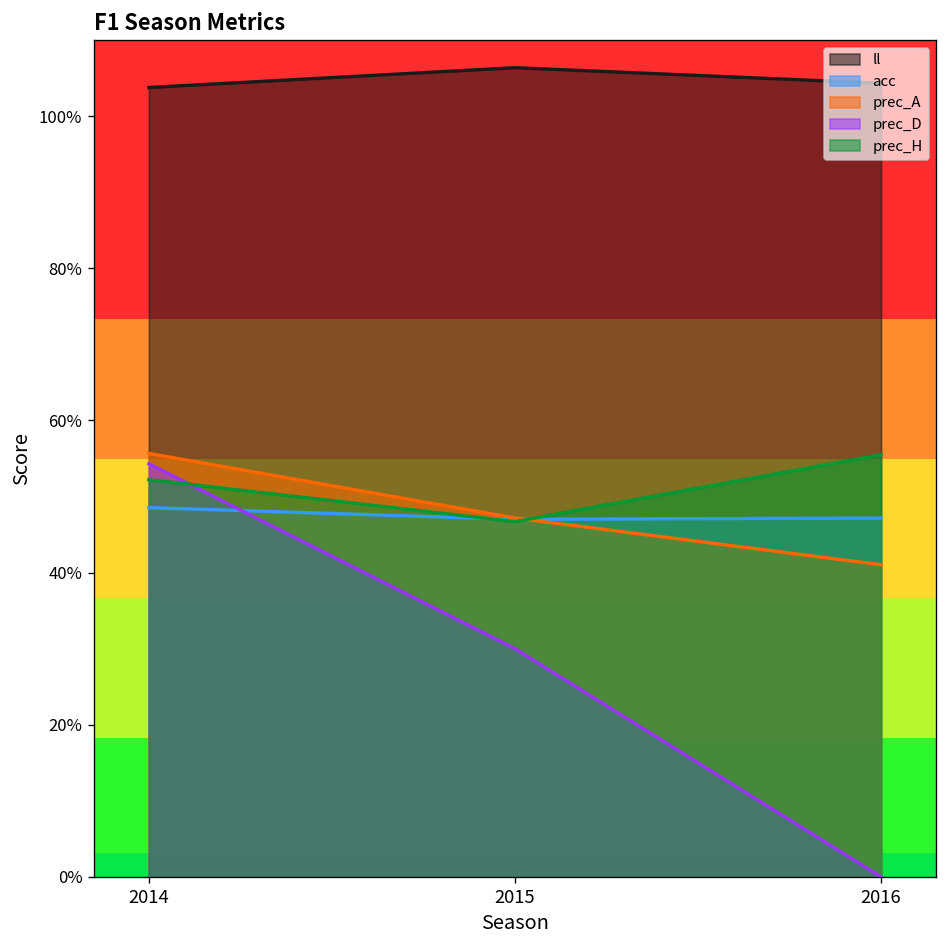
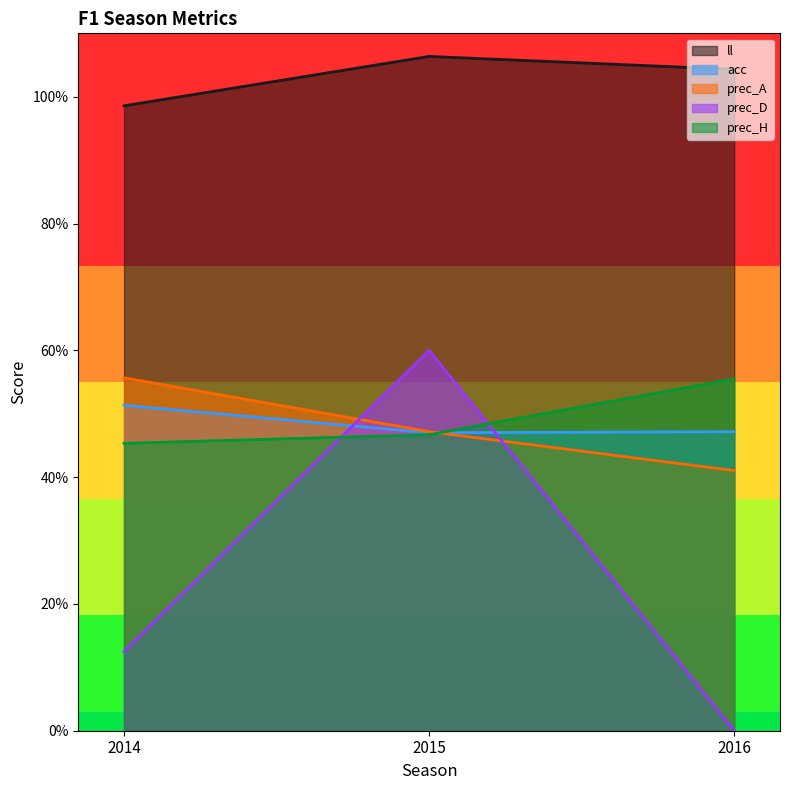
ll, 2014: 104% -> 99%
acc, 2014: 49% -> 51%
prec_D, 2014: 54% -> 13%
prec_H, 2014: 52% -> 45%
prec_D, 2015: 30% -> 60%
